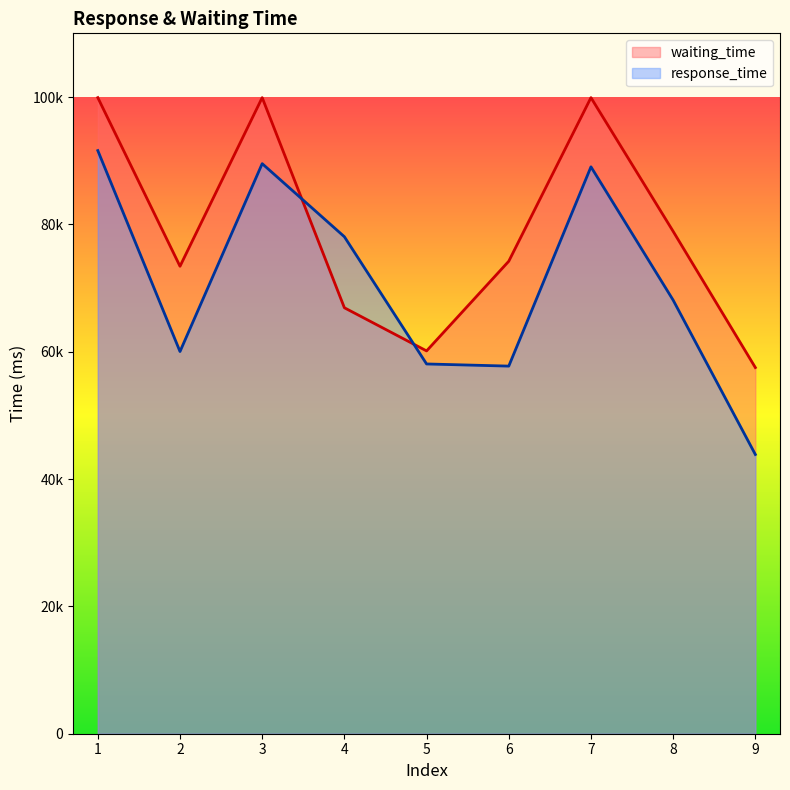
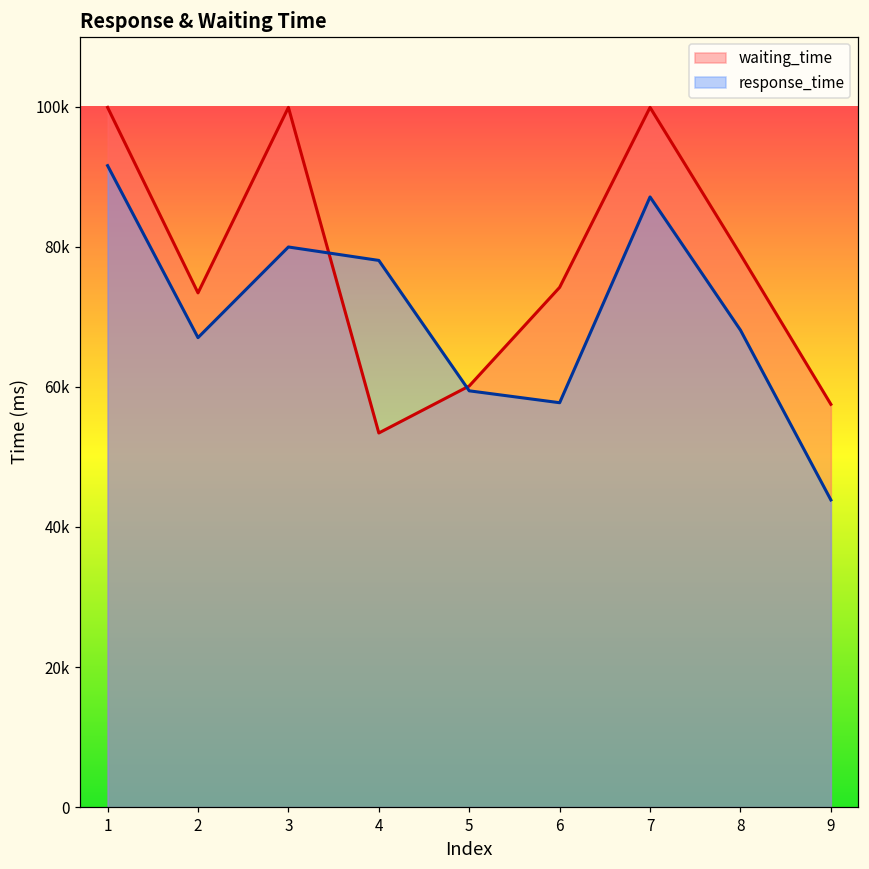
response_time, 2: 60000 -> 67000
response_time, 3: 90000 -> 80000
waiting_time, 4: 67000 -> 53000
response_time, 5: 58000 -> 59000
response_time, 7: 89000 -> 87000
